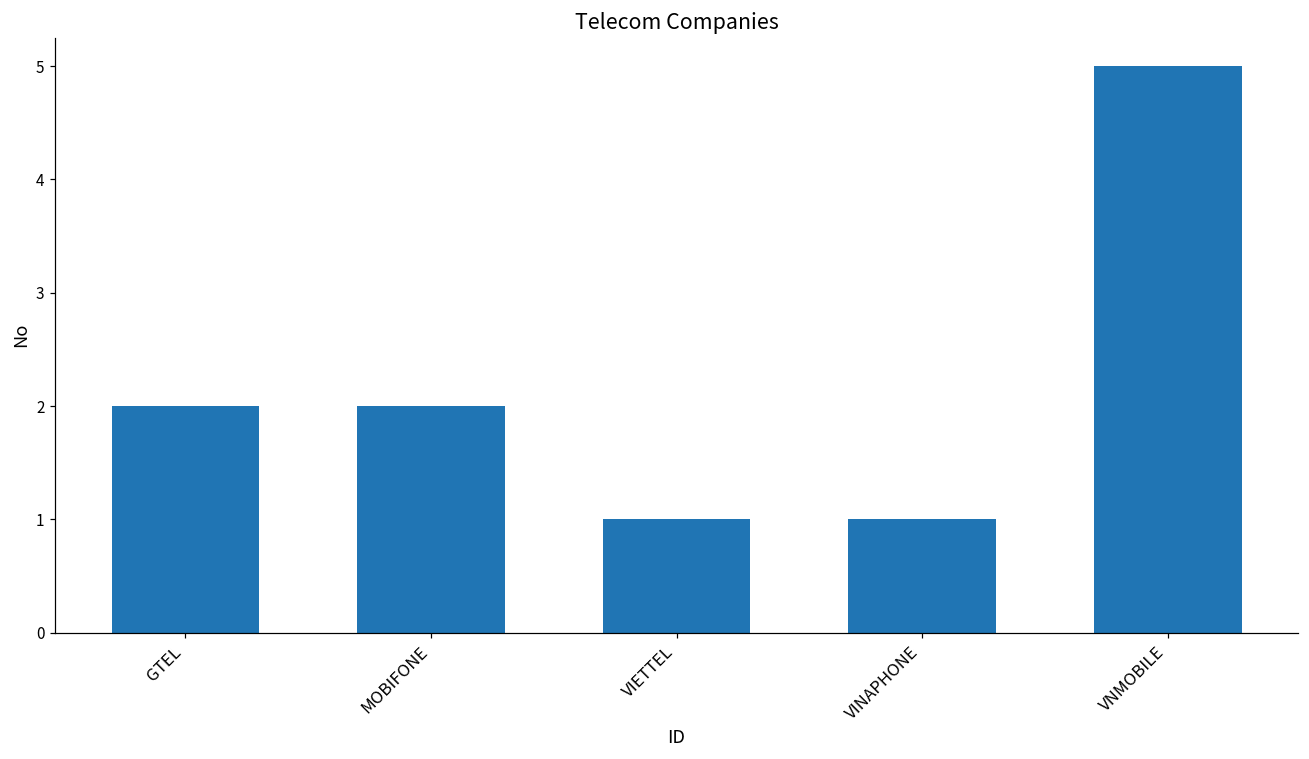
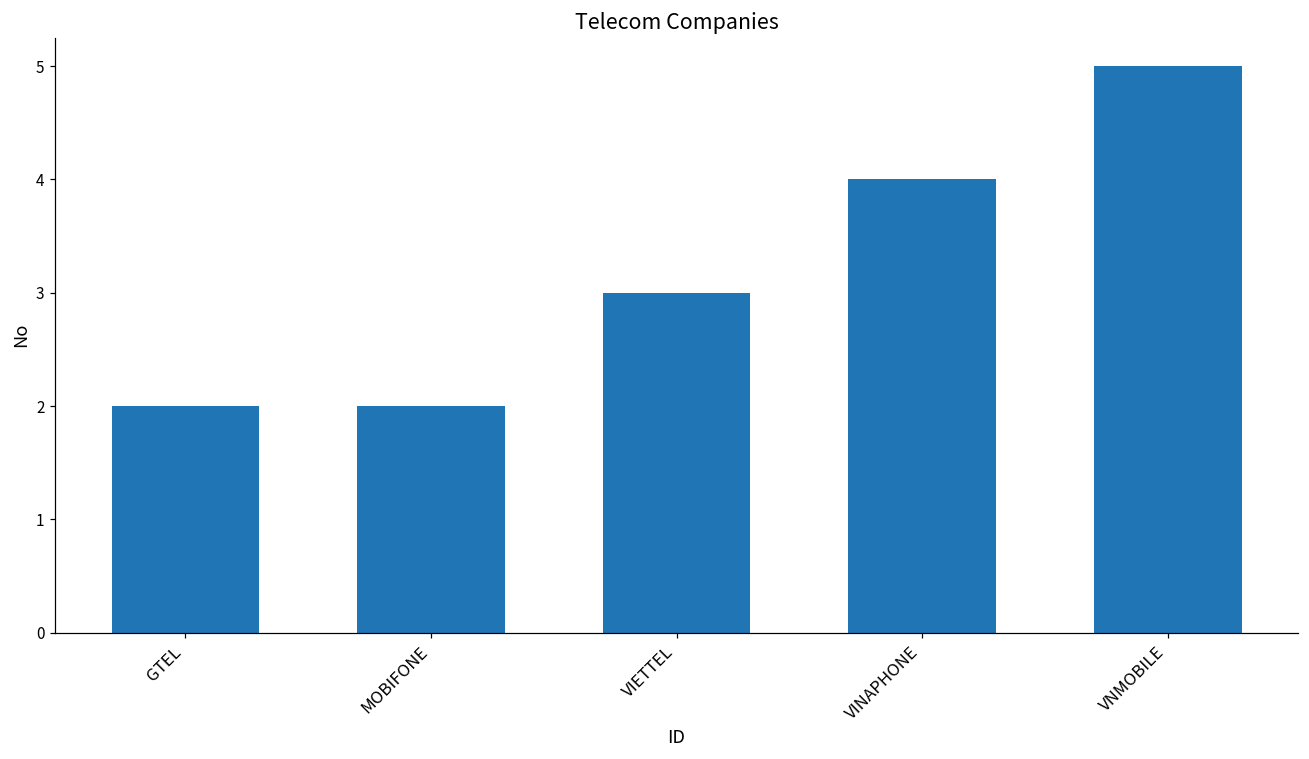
VIETTEL: 1 -> 3
VINAPHONE: 1 -> 4
